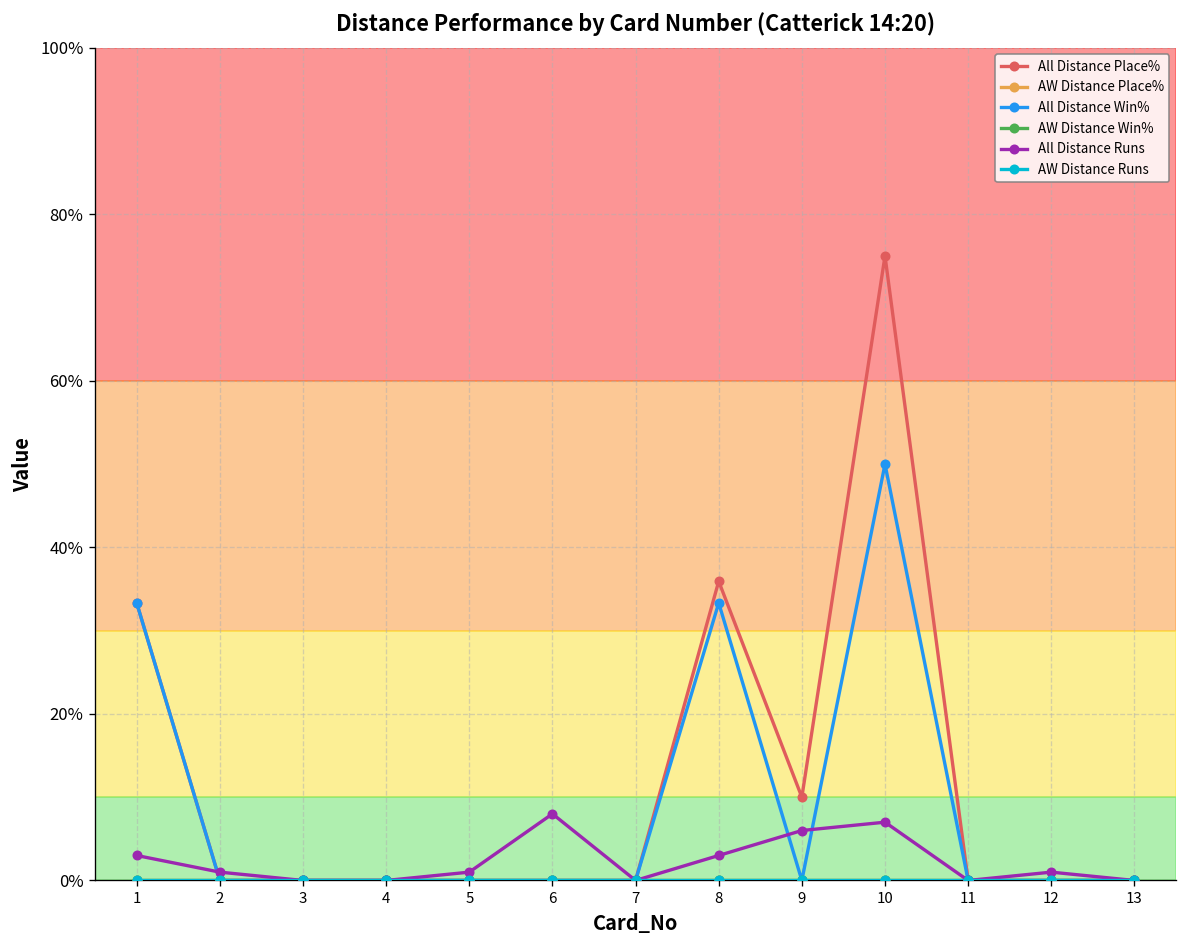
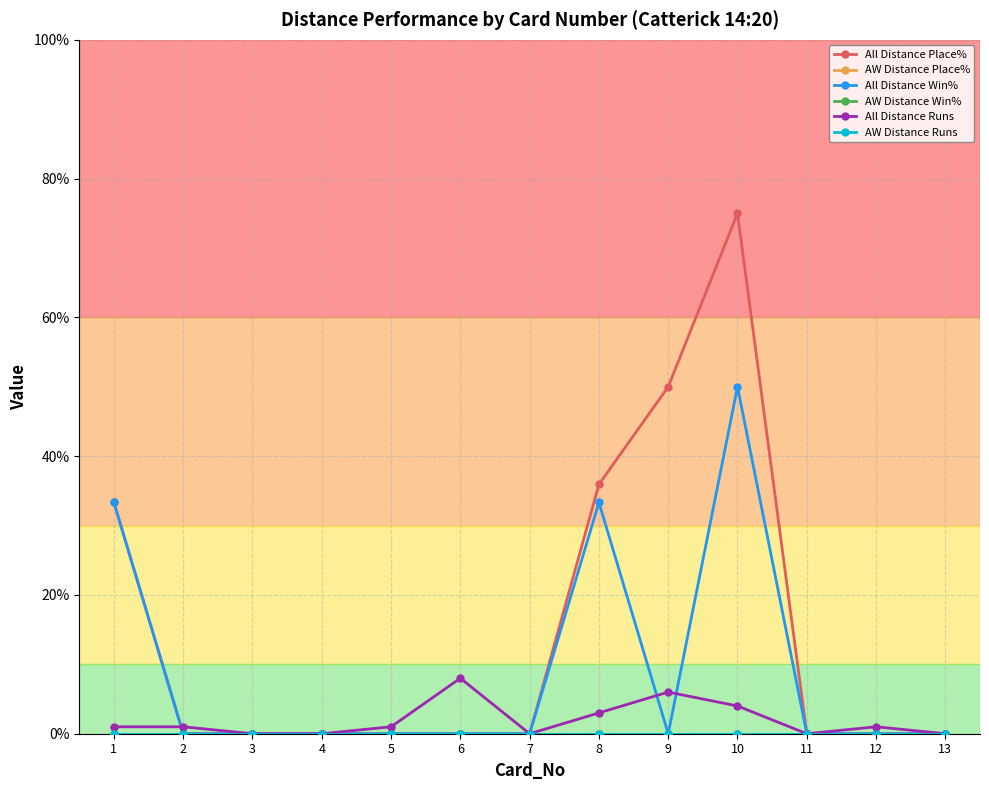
All Distance Runs, 1: 3% -> 1%
All Distance Place%, 9: 10% -> 50%
All Distance Runs, 10: 7% -> 4%
